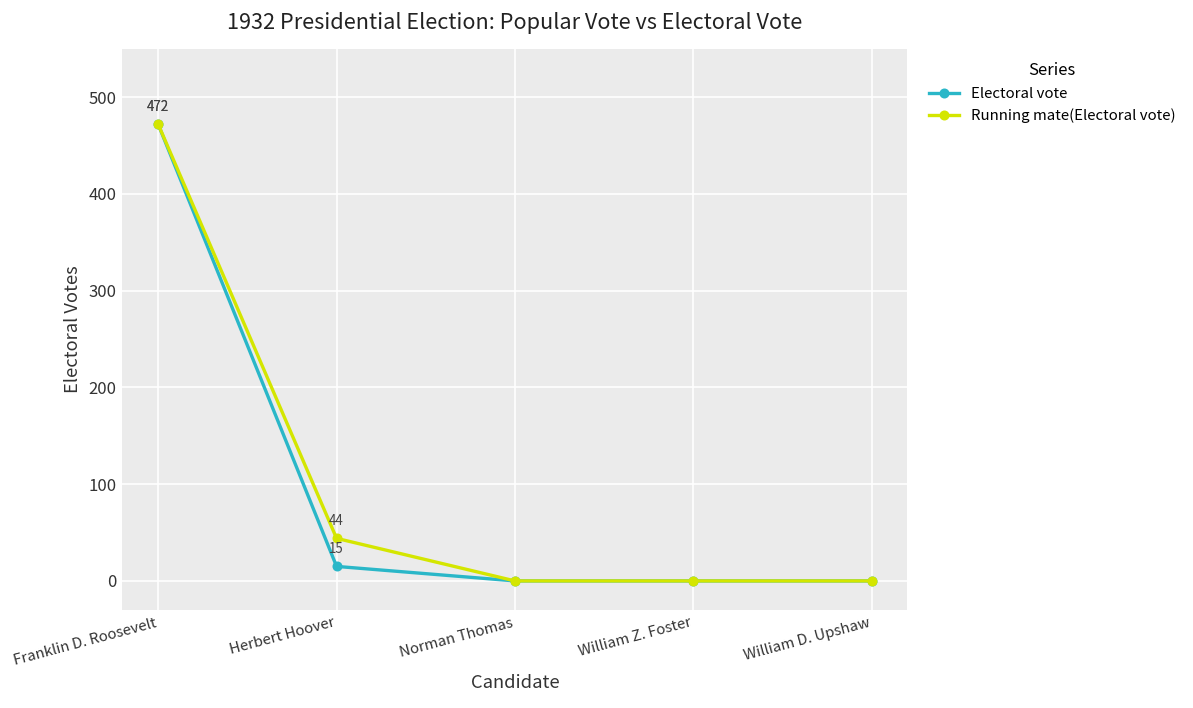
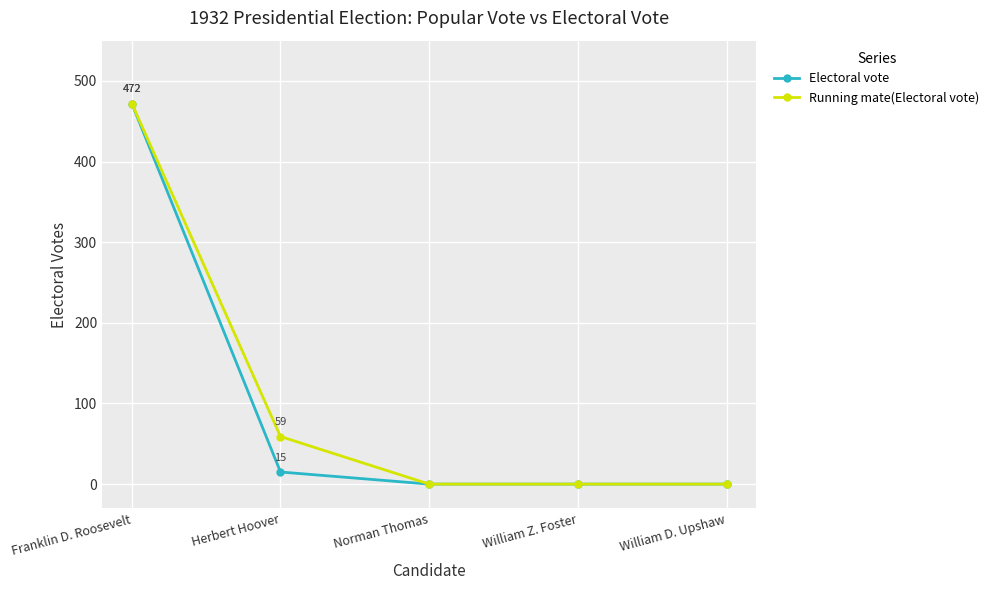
Running mate(Electoral vote), Herbert Hoover: 44 -> 59
